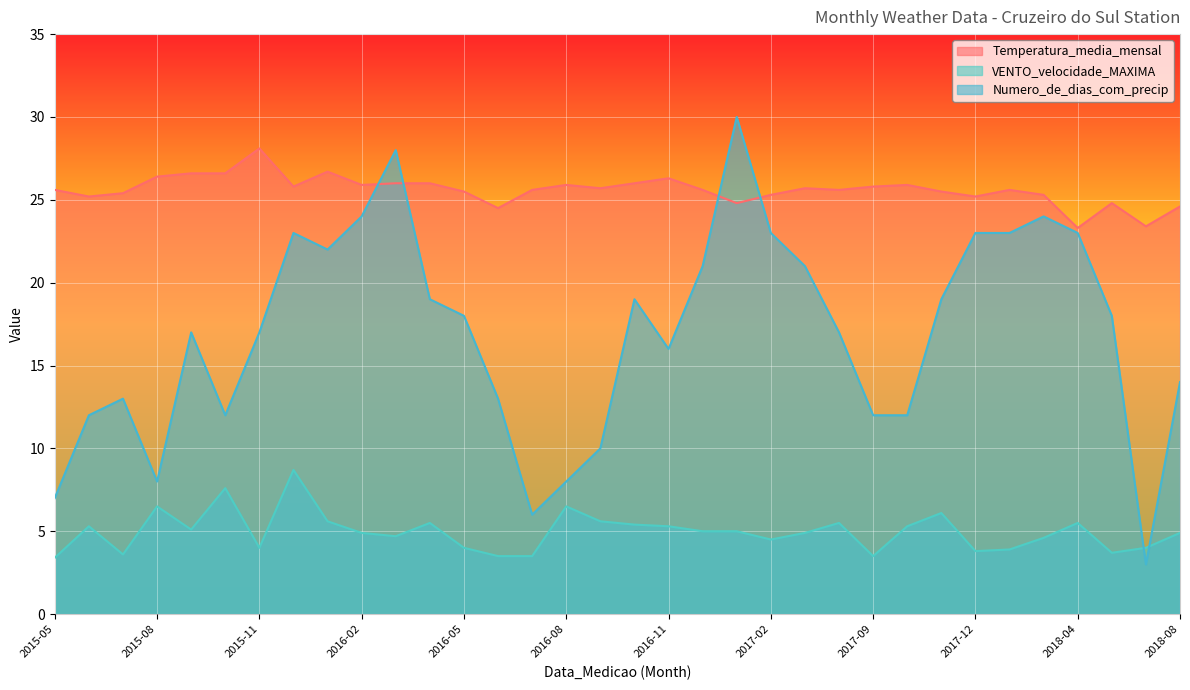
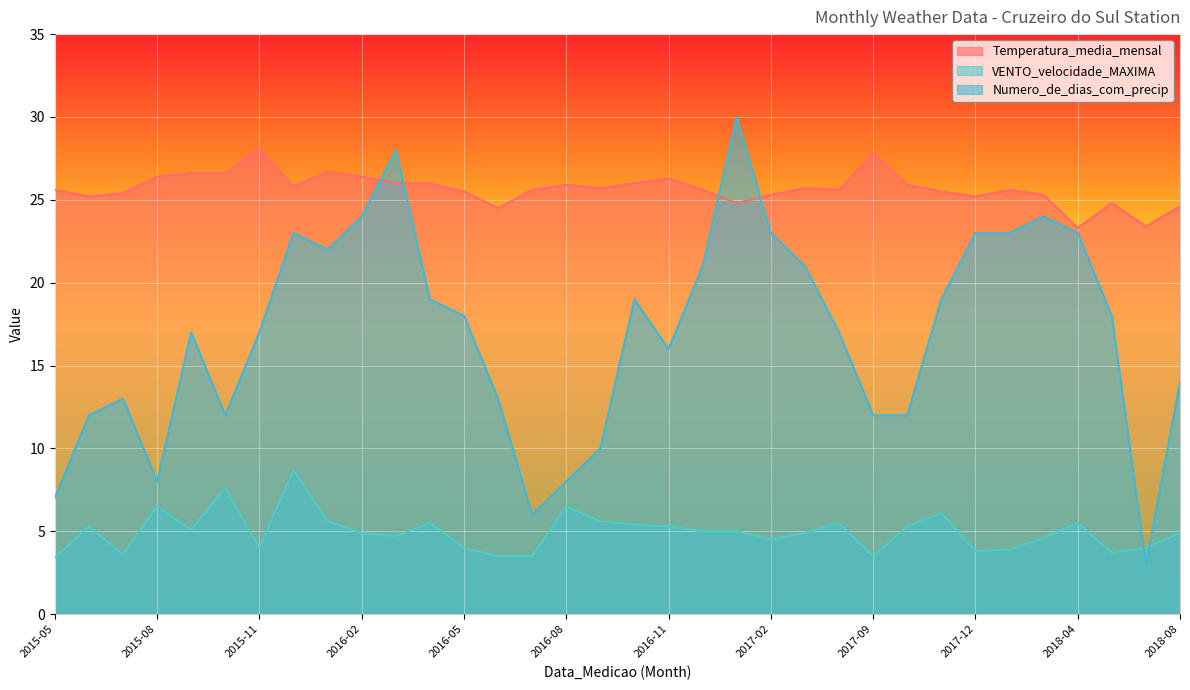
Temperatura_media_mensal, 2016-02: 25.9 -> 26.4
Temperatura_media_mensal, 2017-09: 25.8 -> 27.8
